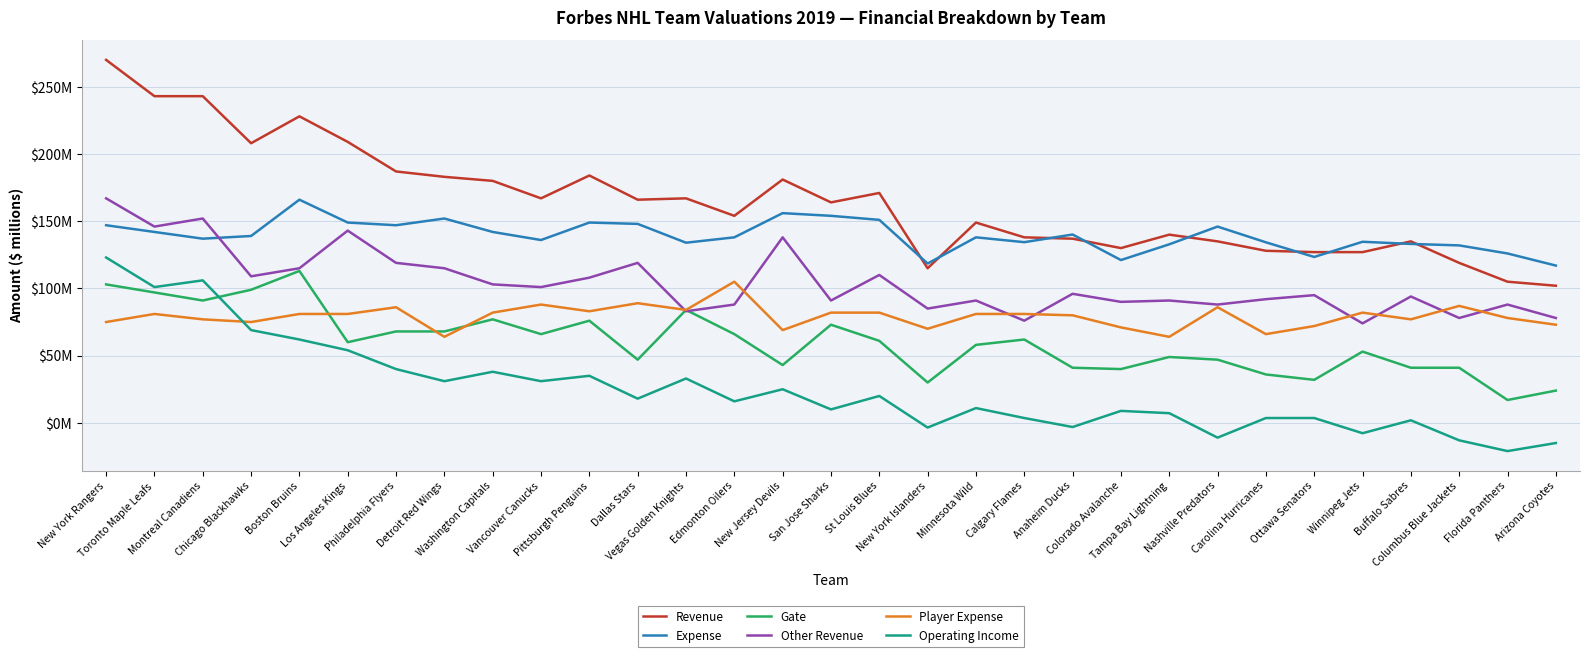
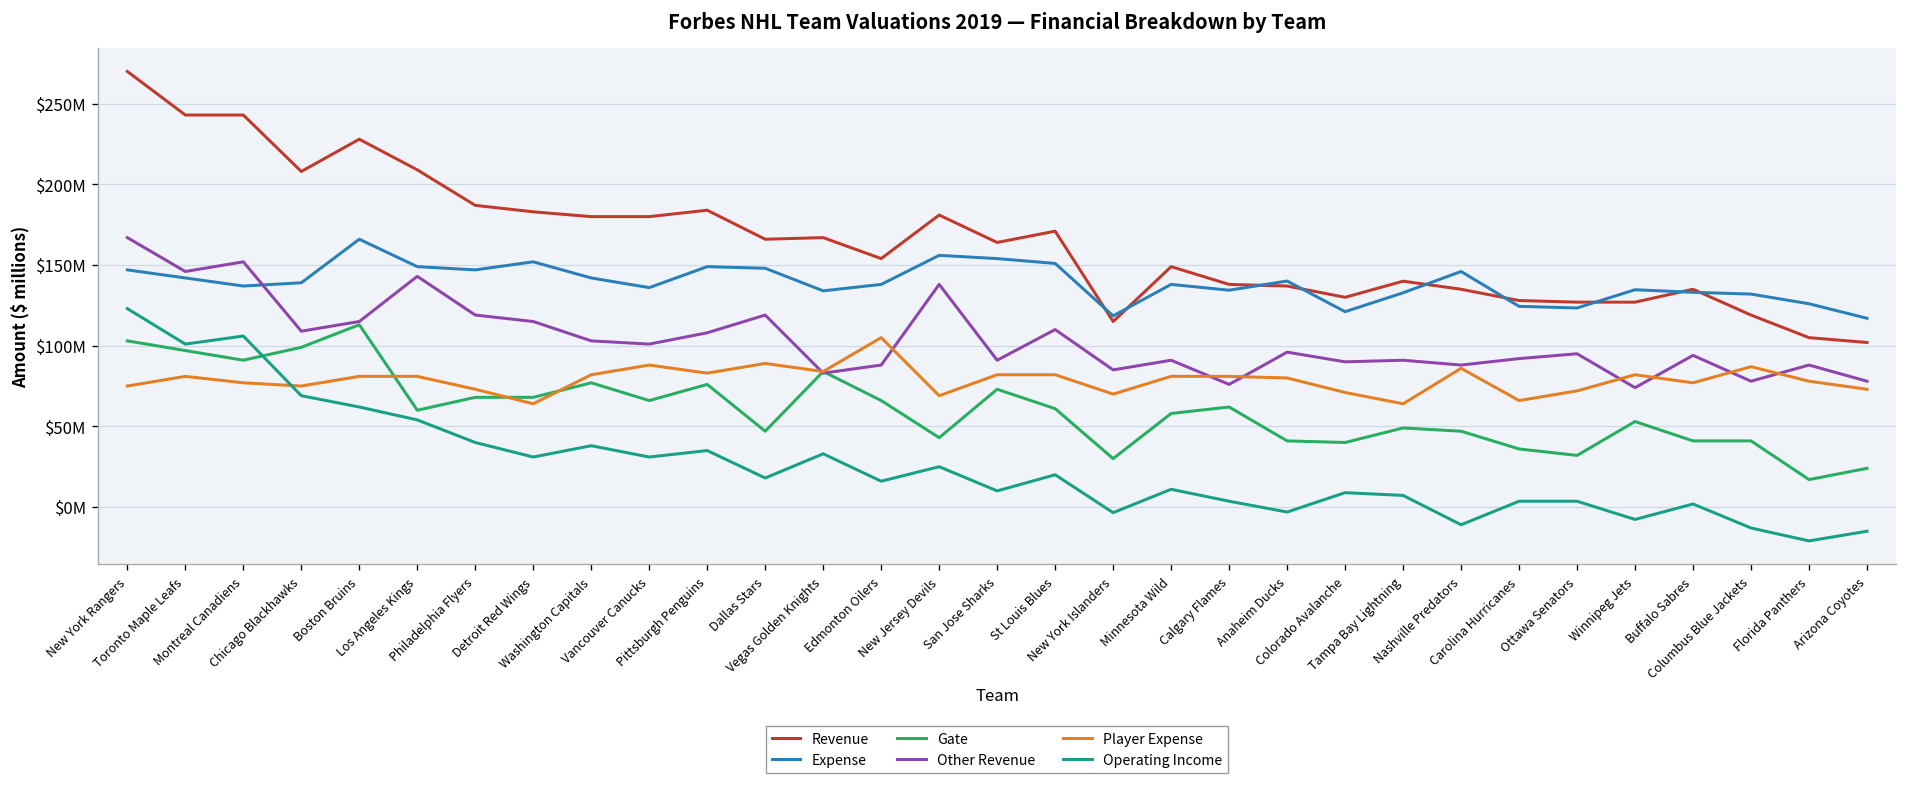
Player Expense, Philadelphia Flyers: $86000000 -> $73000000
Revenue, Vancouver Canucks: $167000000 -> $180000000
Expense, Carolina Hurricanes: $134000000 -> $124000000
